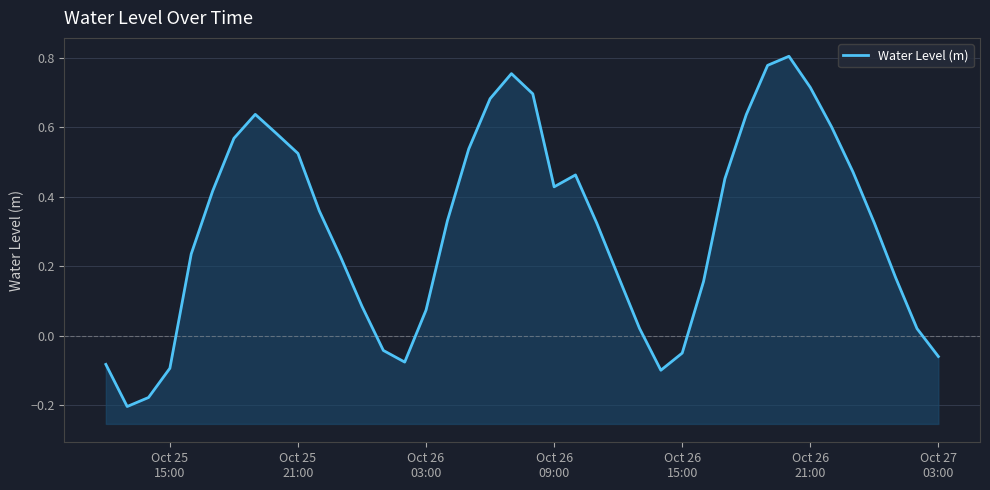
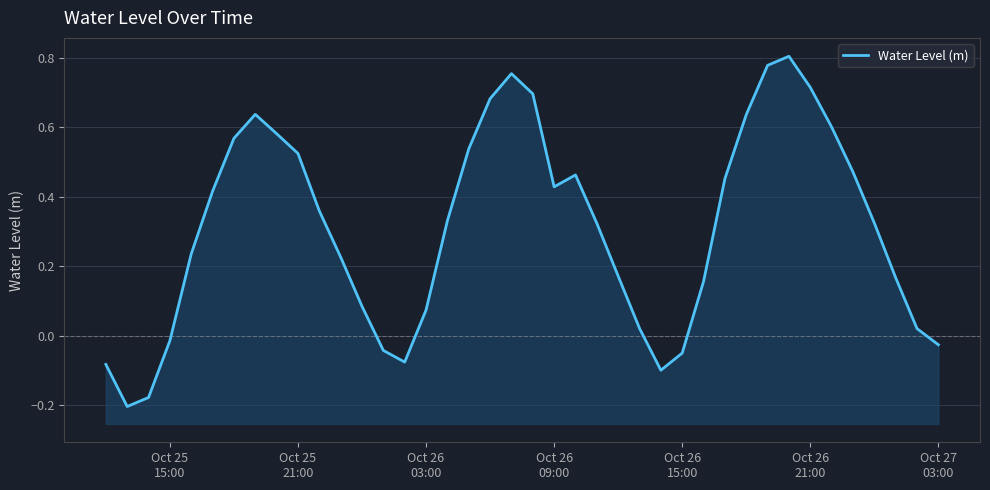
Oct 25 15:00: -0.09 -> -0.01
Oct 27 03:00: -0.06 -> -0.03
